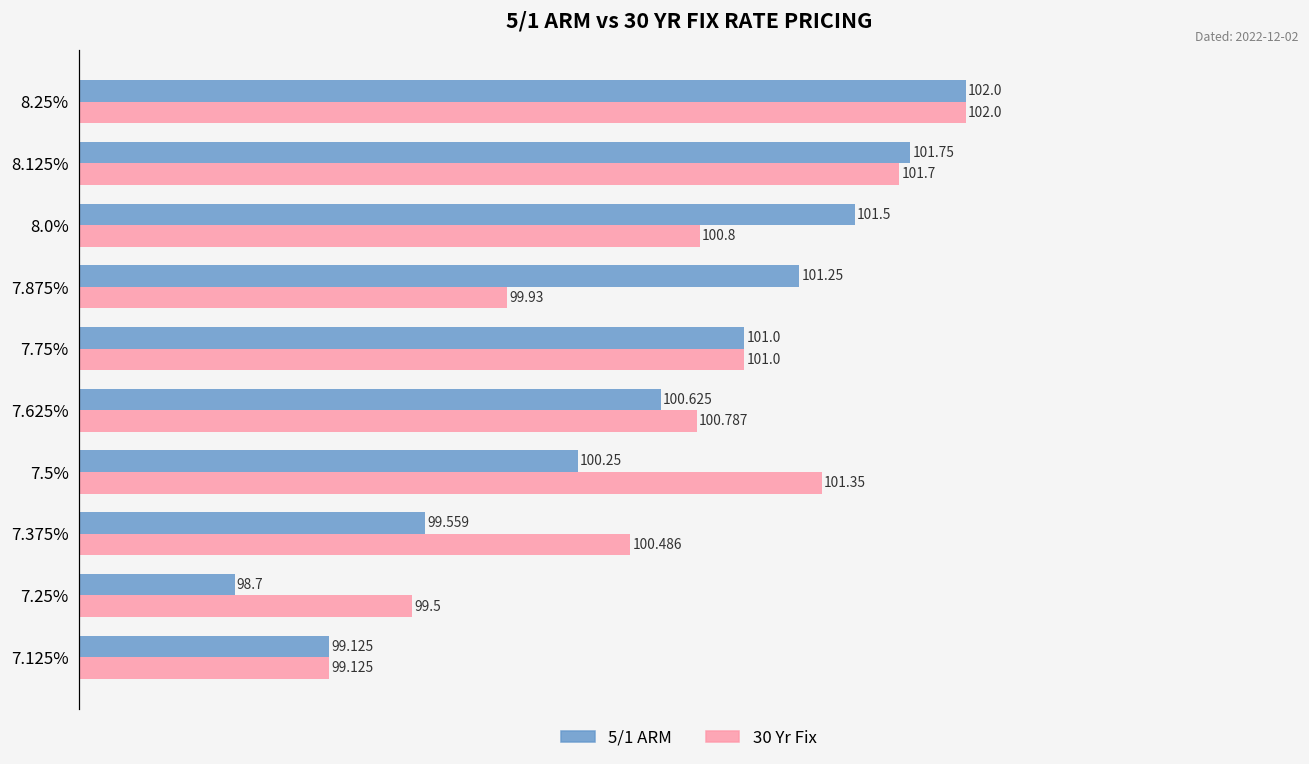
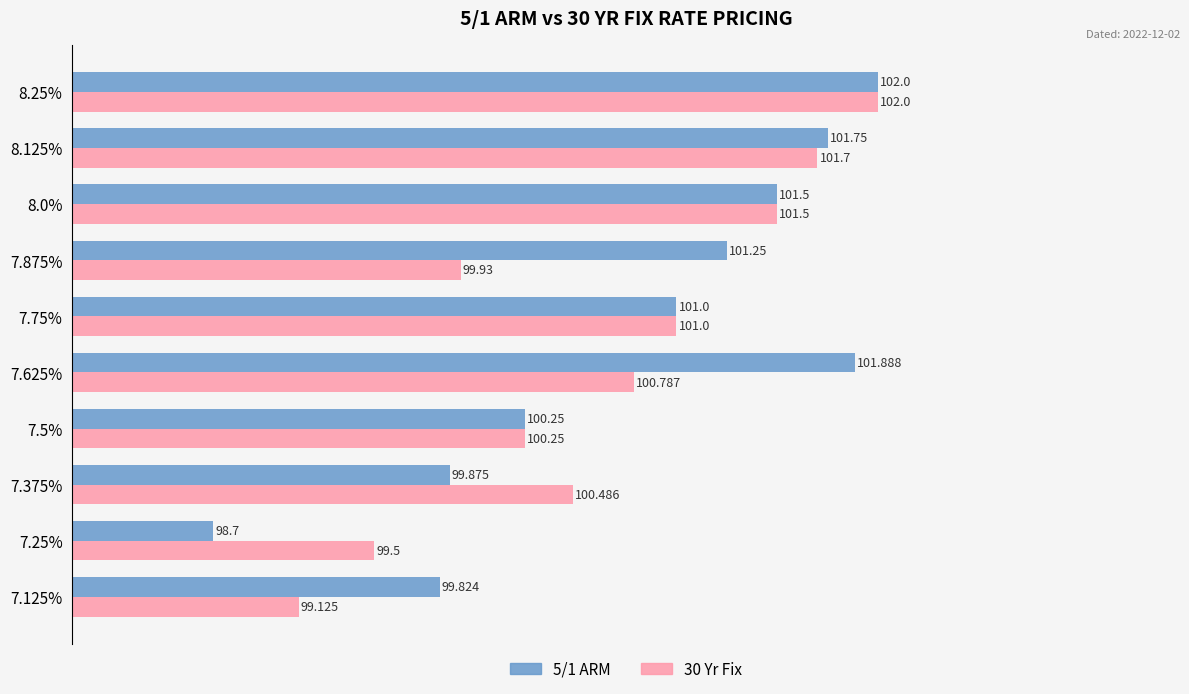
30 Yr Fix, 8.0%: 100.8 -> 101.5
5/1 ARM, 7.625%: 100.625 -> 101.888
30 Yr Fix, 7.5%: 101.35 -> 100.25
5/1 ARM, 7.375%: 99.559 -> 99.875
5/1 ARM, 7.125%: 99.125 -> 99.824
